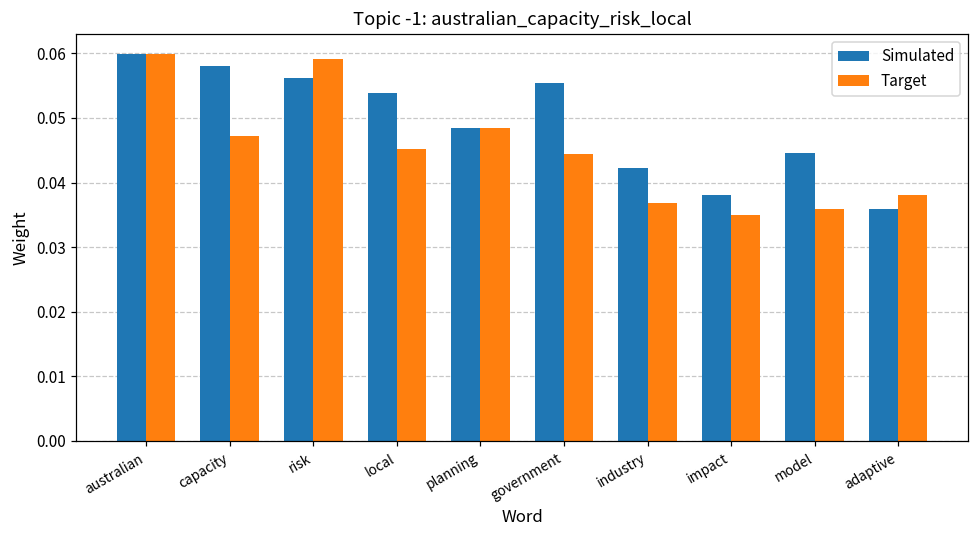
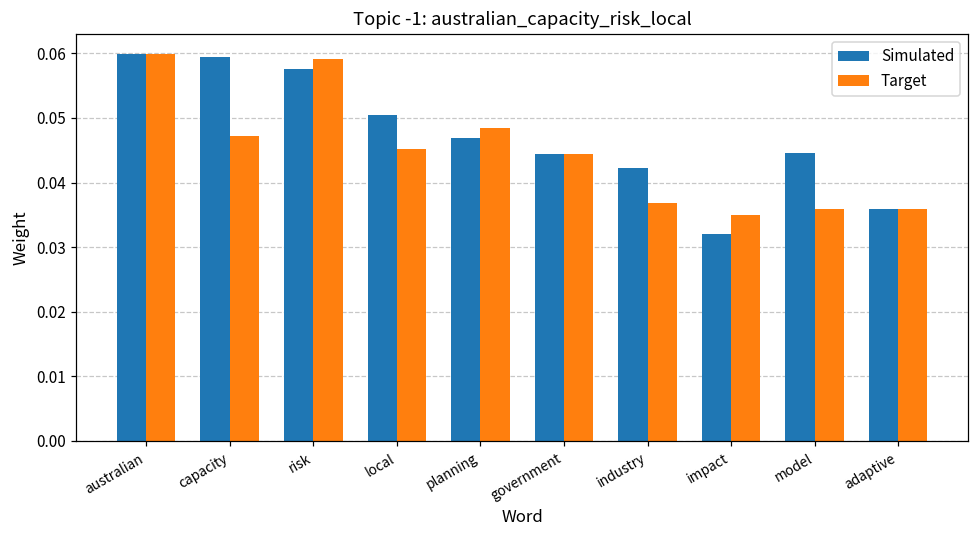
Simulated, capacity: 0.058 -> 0.059
Simulated, risk: 0.056 -> 0.058
Simulated, local: 0.054 -> 0.050
Simulated, planning: 0.048 -> 0.047
Simulated, government: 0.055 -> 0.044
Simulated, impact: 0.038 -> 0.032
Target, adaptive: 0.038 -> 0.036
